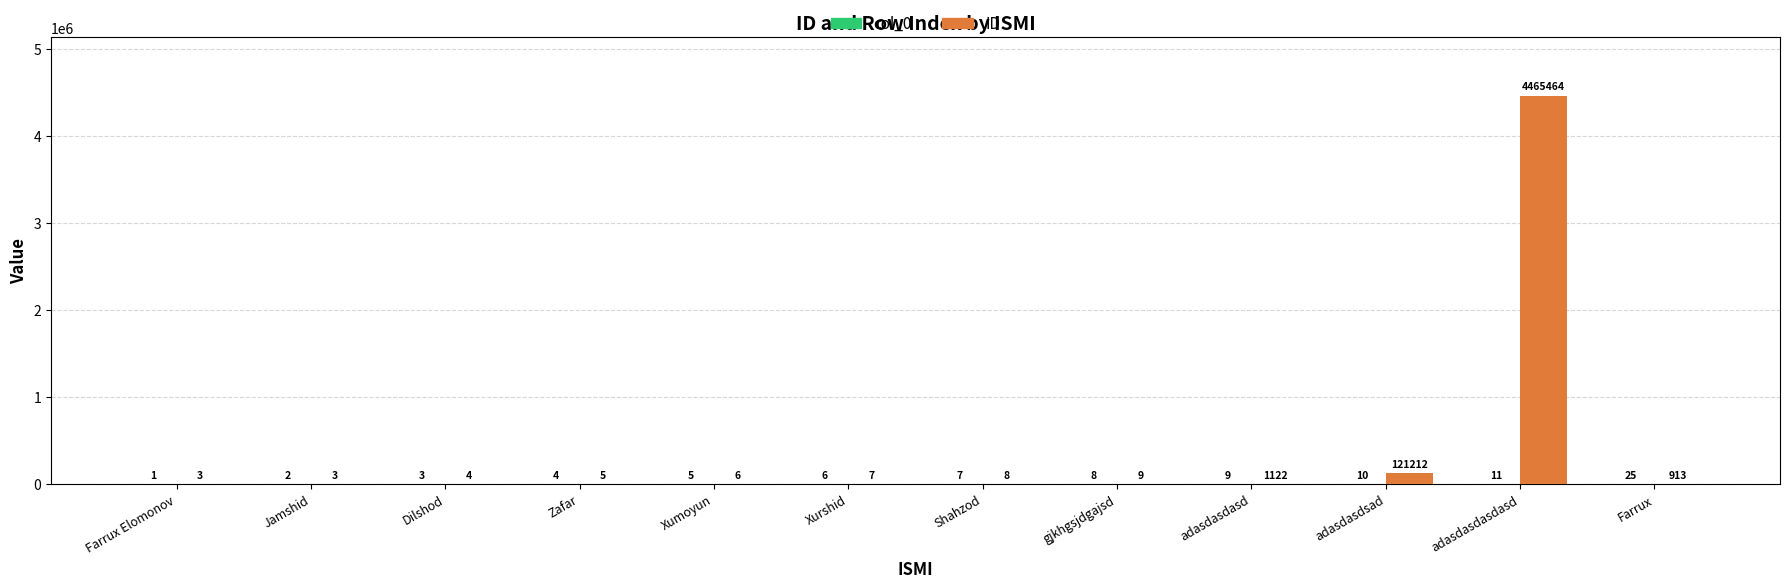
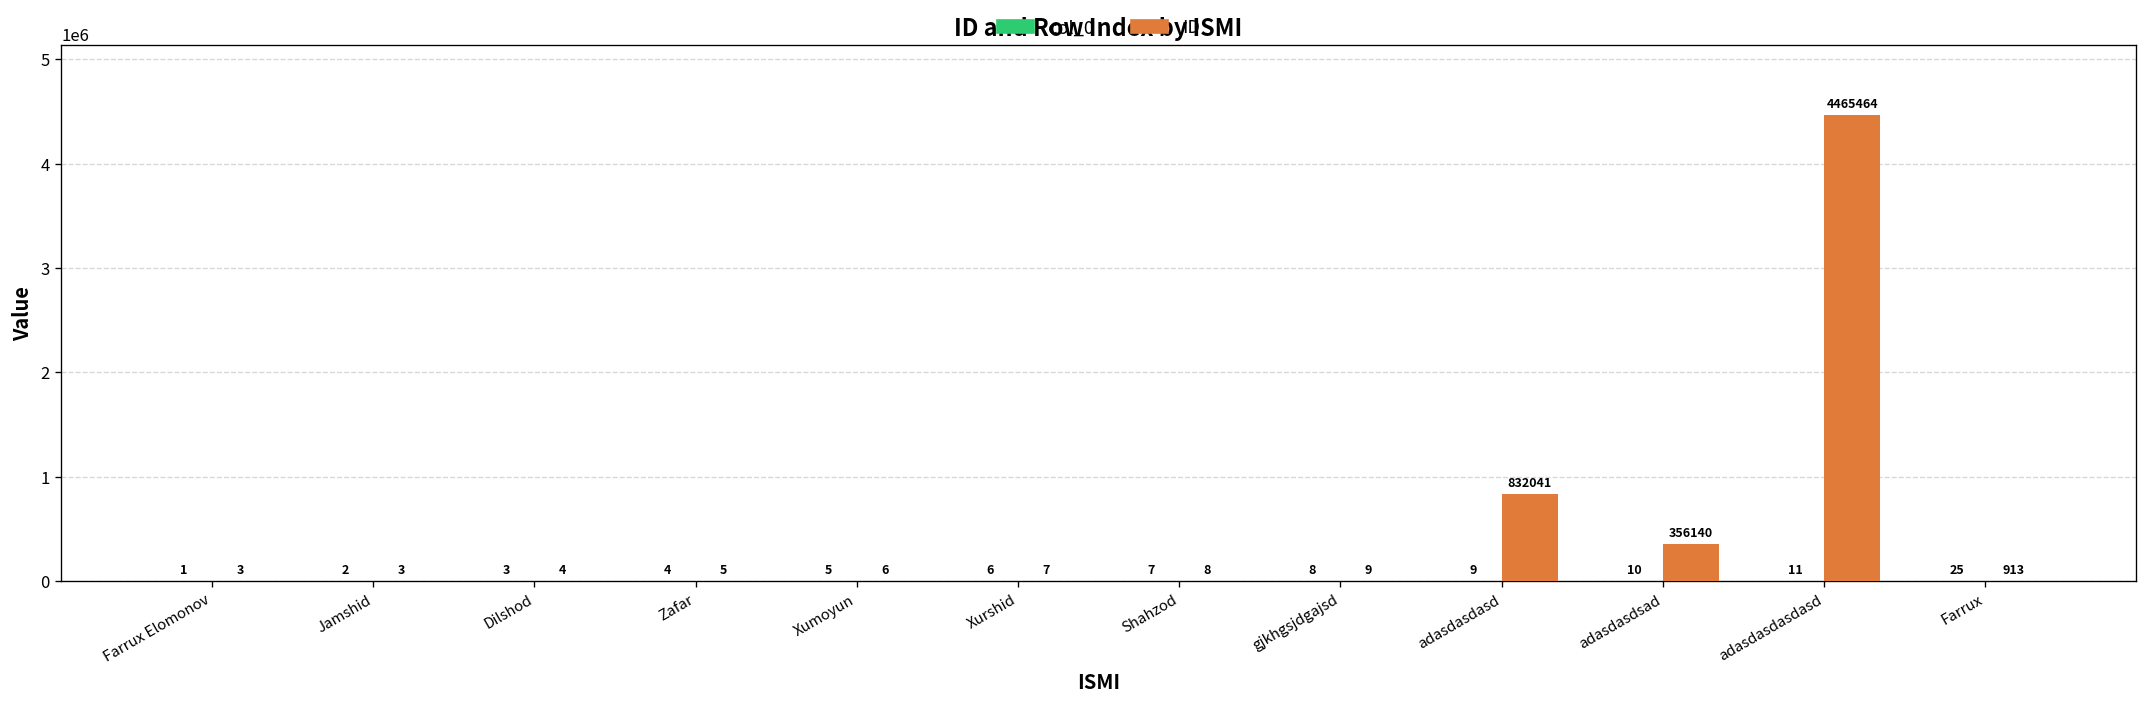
ID, adasdasdasd: 1122 -> 832041
ID, adasdasdsad: 121212 -> 356140
